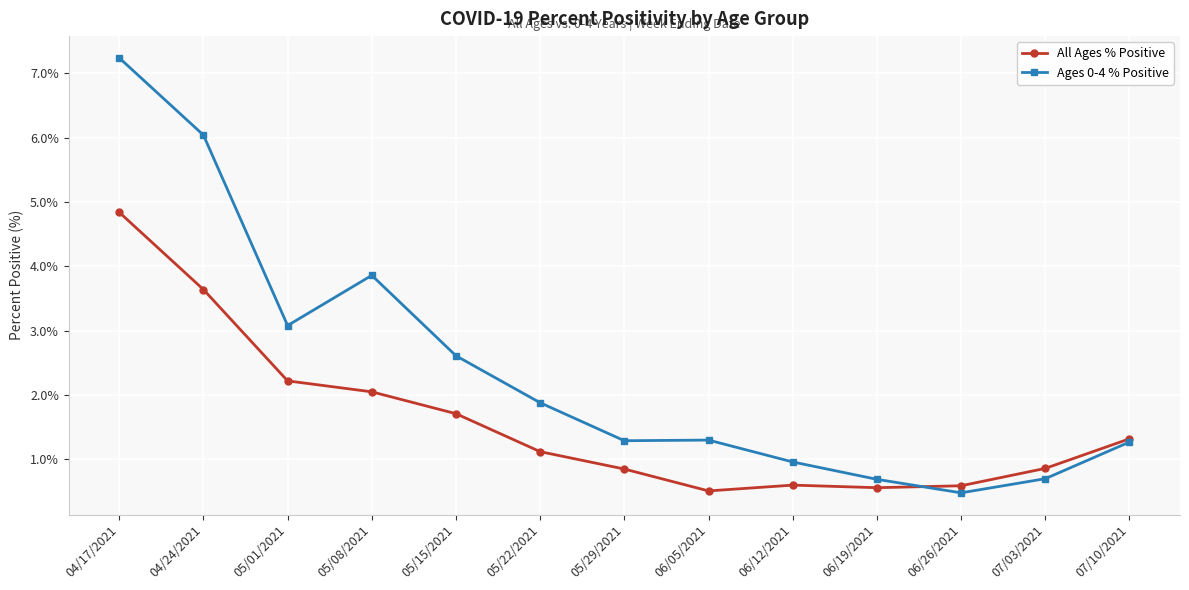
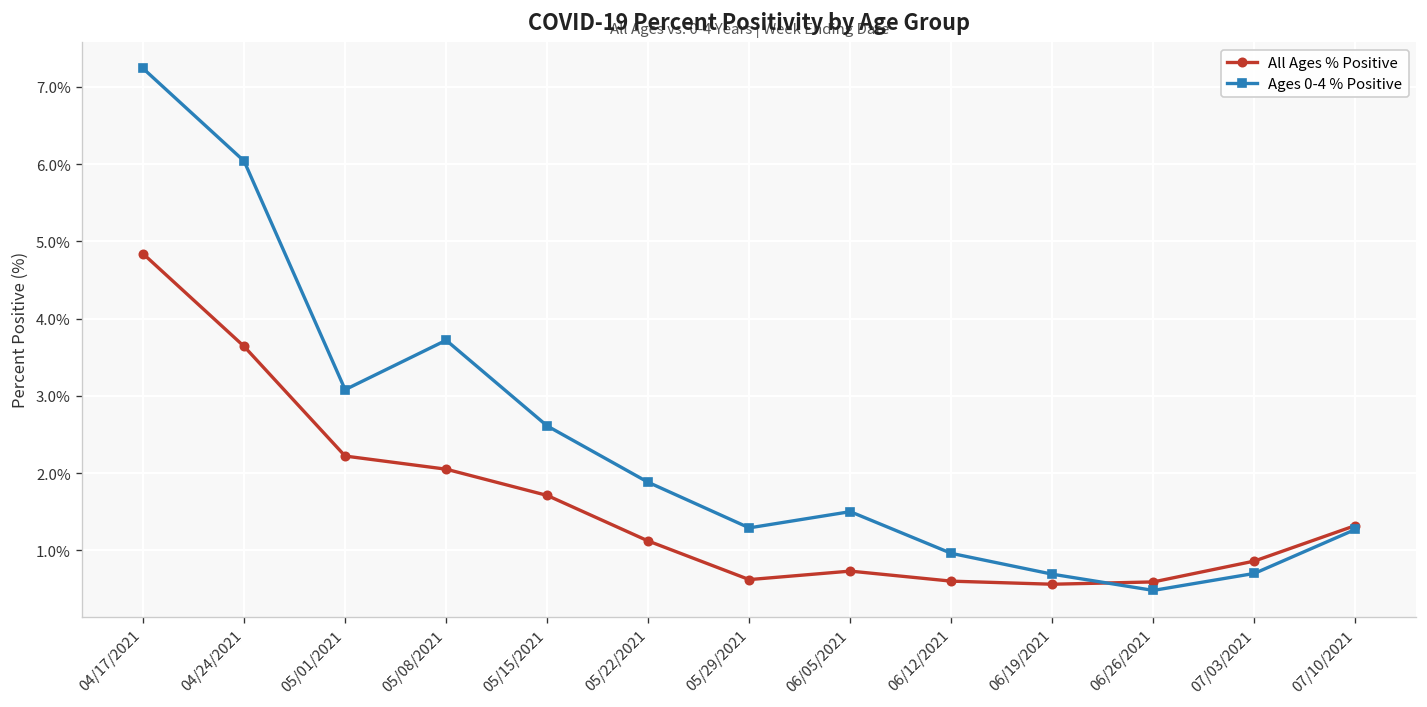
Ages 0-4 % Positive, 05/08/2021: 3.9% -> 3.7%
All Ages % Positive, 05/29/2021: 0.9% -> 0.6%
All Ages % Positive, 06/05/2021: 0.5% -> 0.7%
Ages 0-4 % Positive, 06/05/2021: 1.3% -> 1.5%
